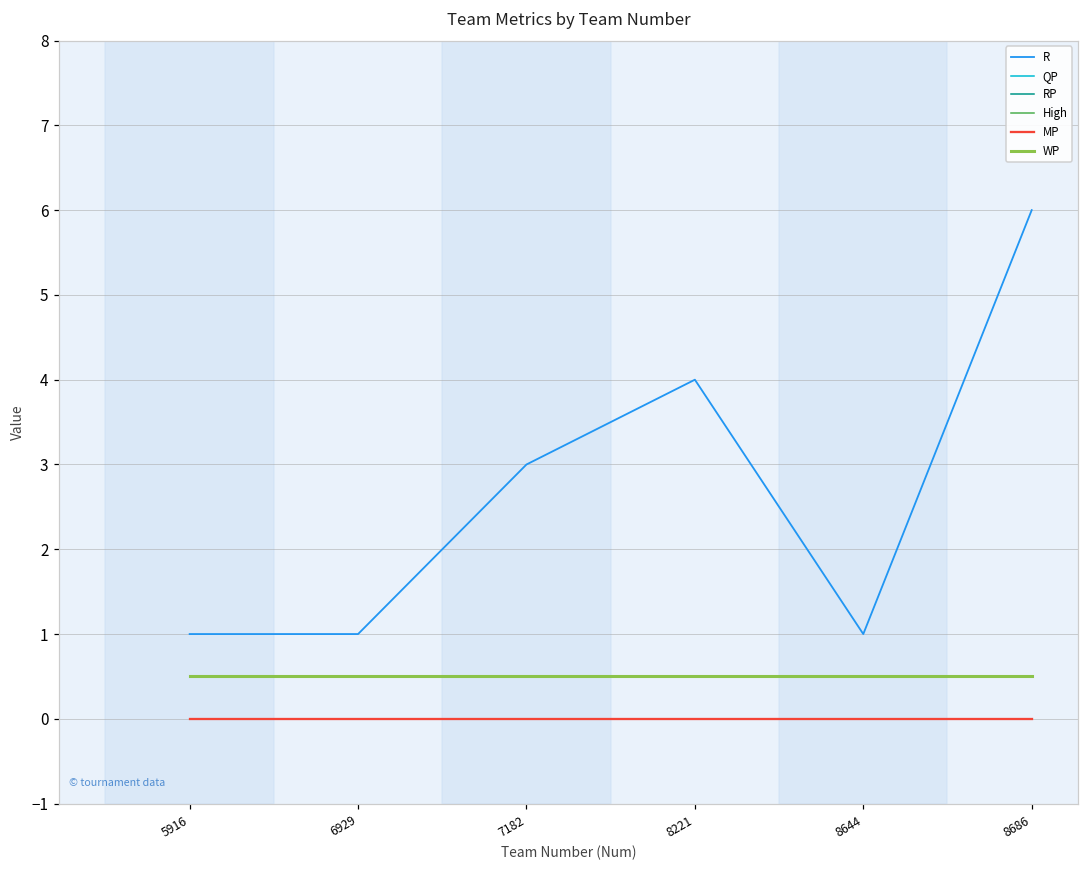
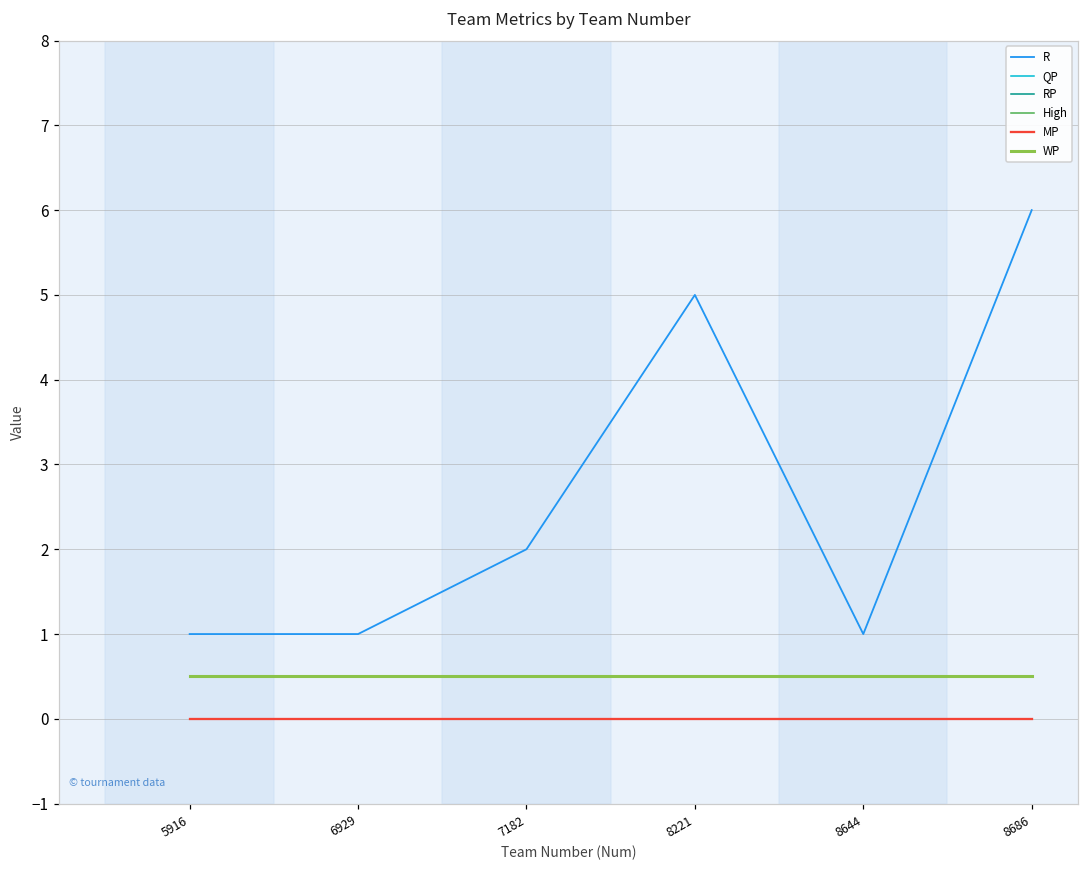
R, 7182: 3 -> 2
R, 8221: 4 -> 5
